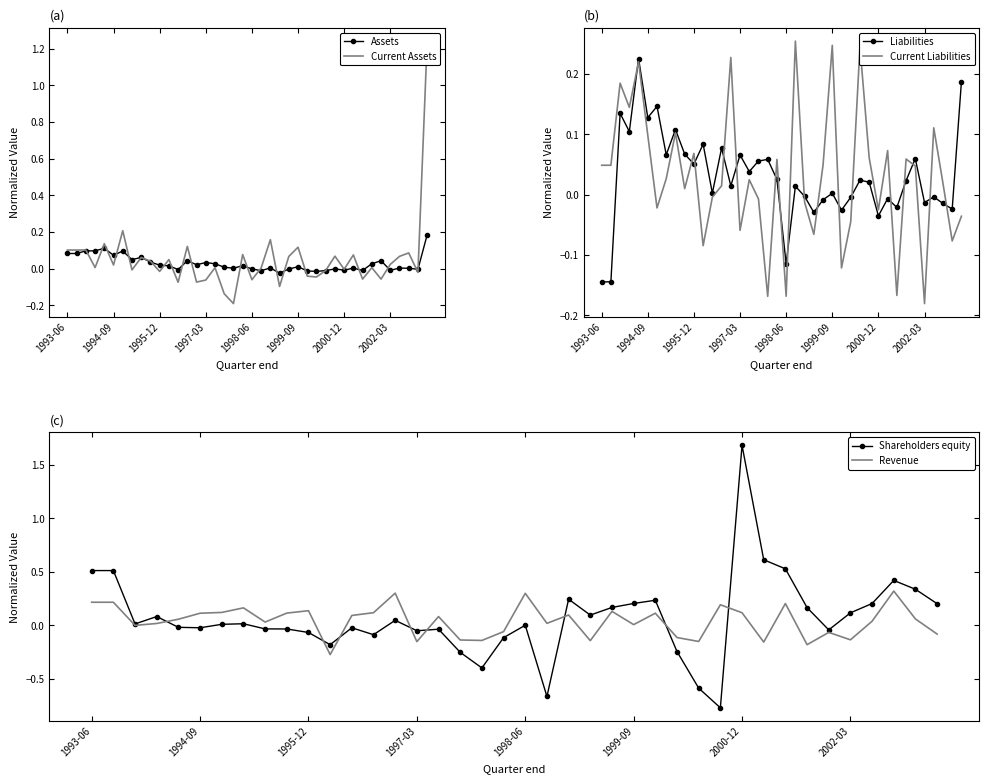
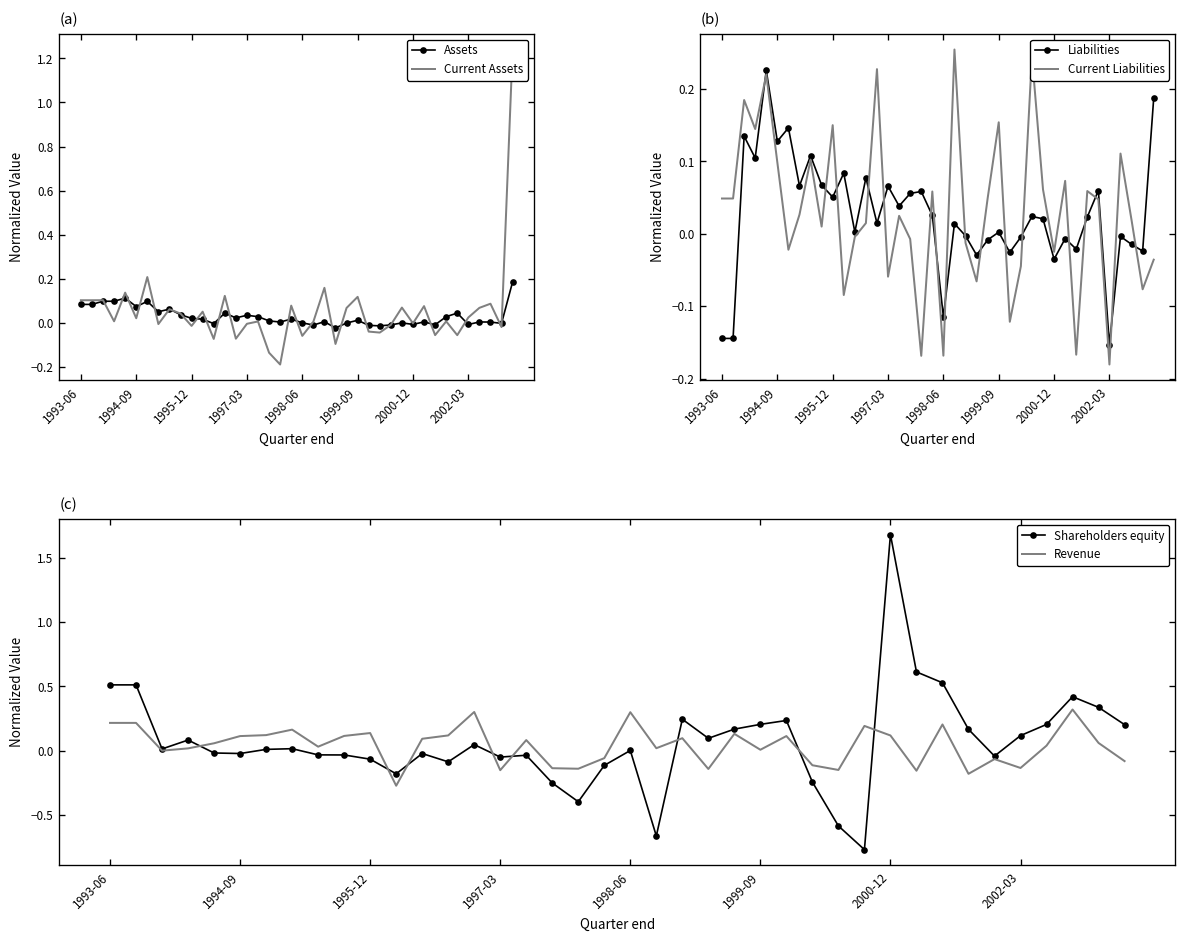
(a), Current Assets, 1997-03: -0.06 -> 0.00
(b), Current Liabilities, 1995-12: 0.07 -> 0.15
(b), Current Liabilities, 1999-09: 0.25 -> 0.15
(b), Liabilities, 2002-03: -0.01 -> -0.15
